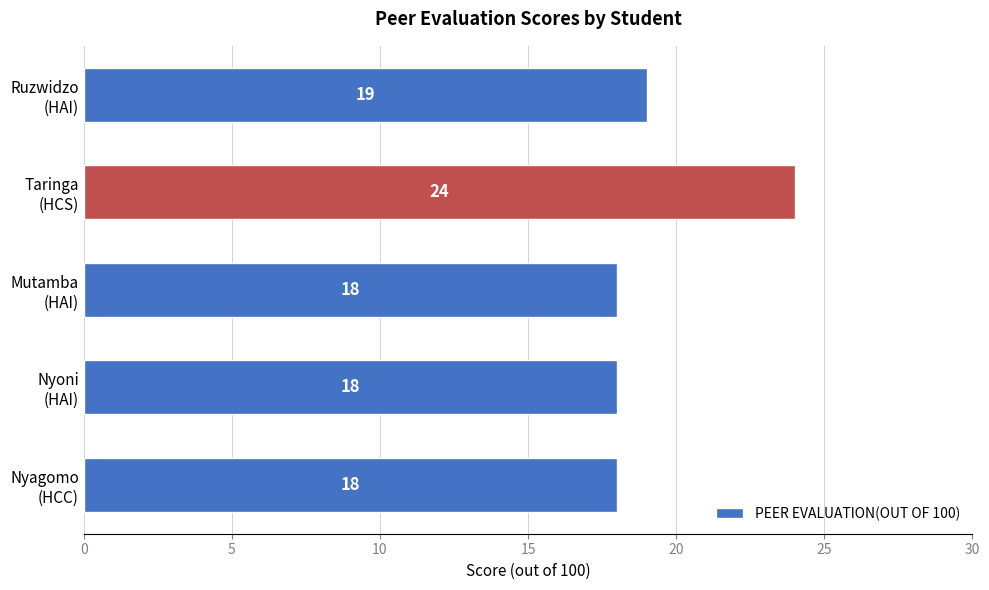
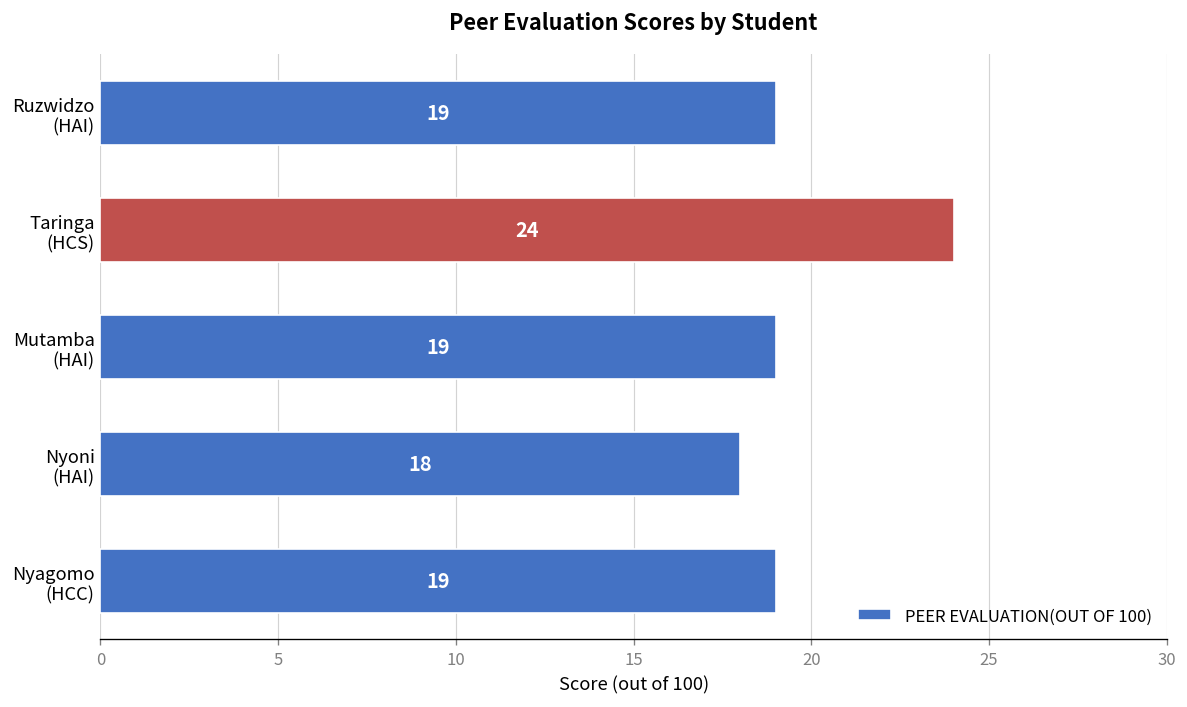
Mutamba (HAI): 18 -> 19
Nyagomo (HCC): 18 -> 19
